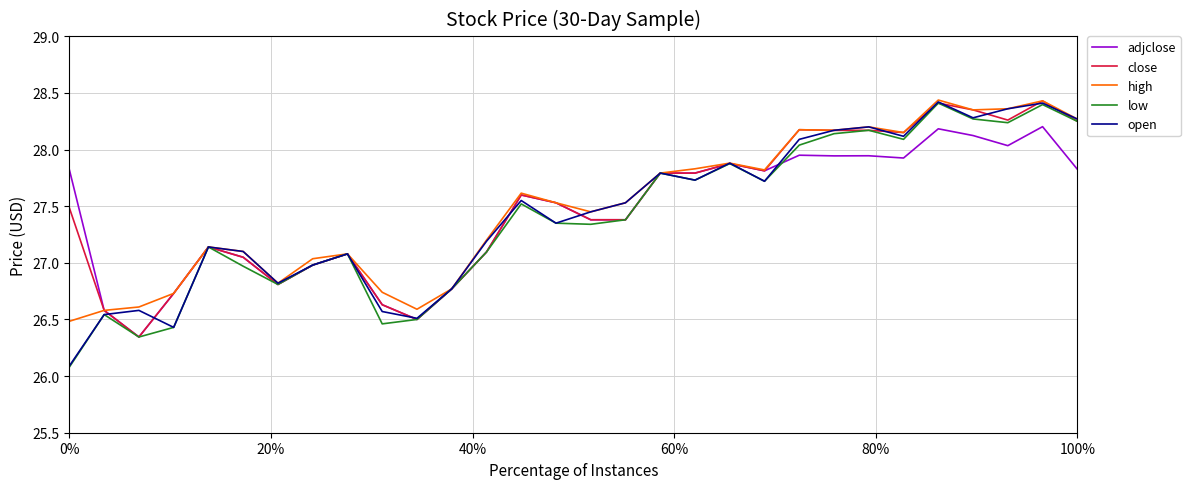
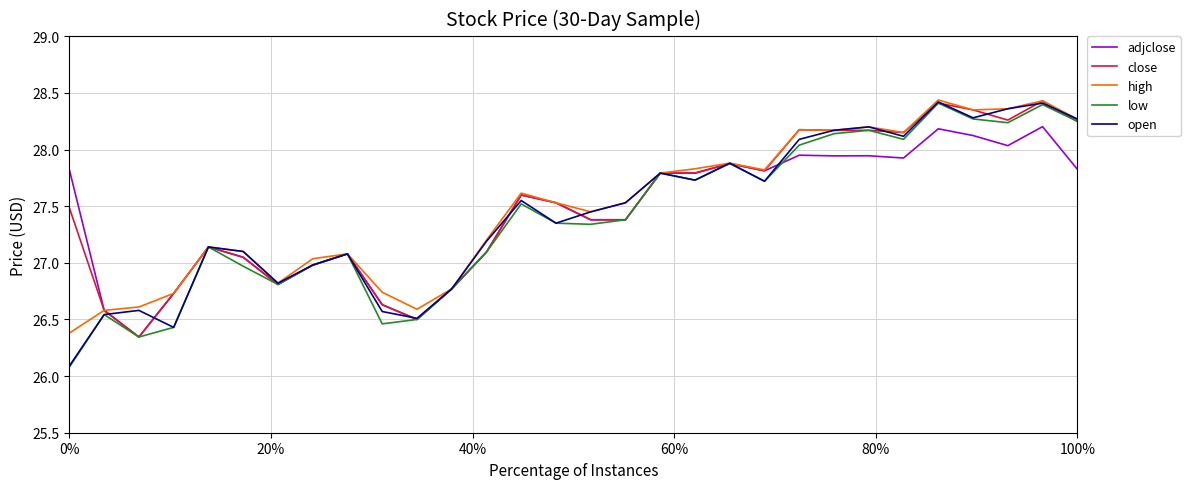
high, 0%: 26.48 -> 26.38
